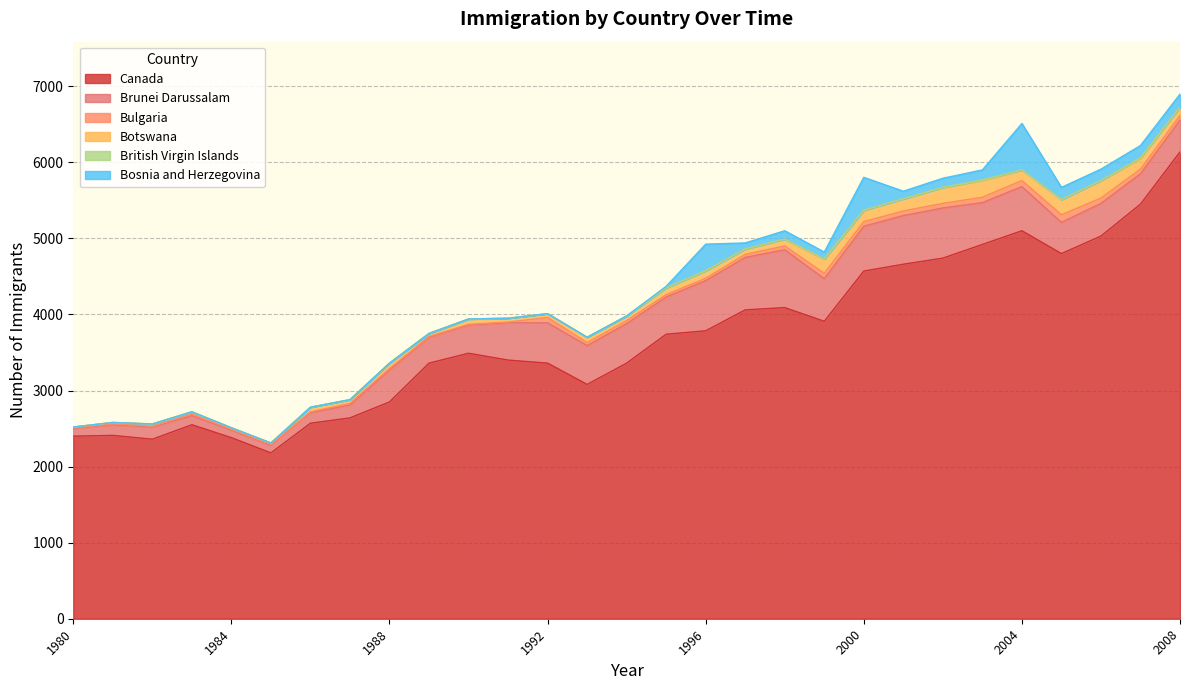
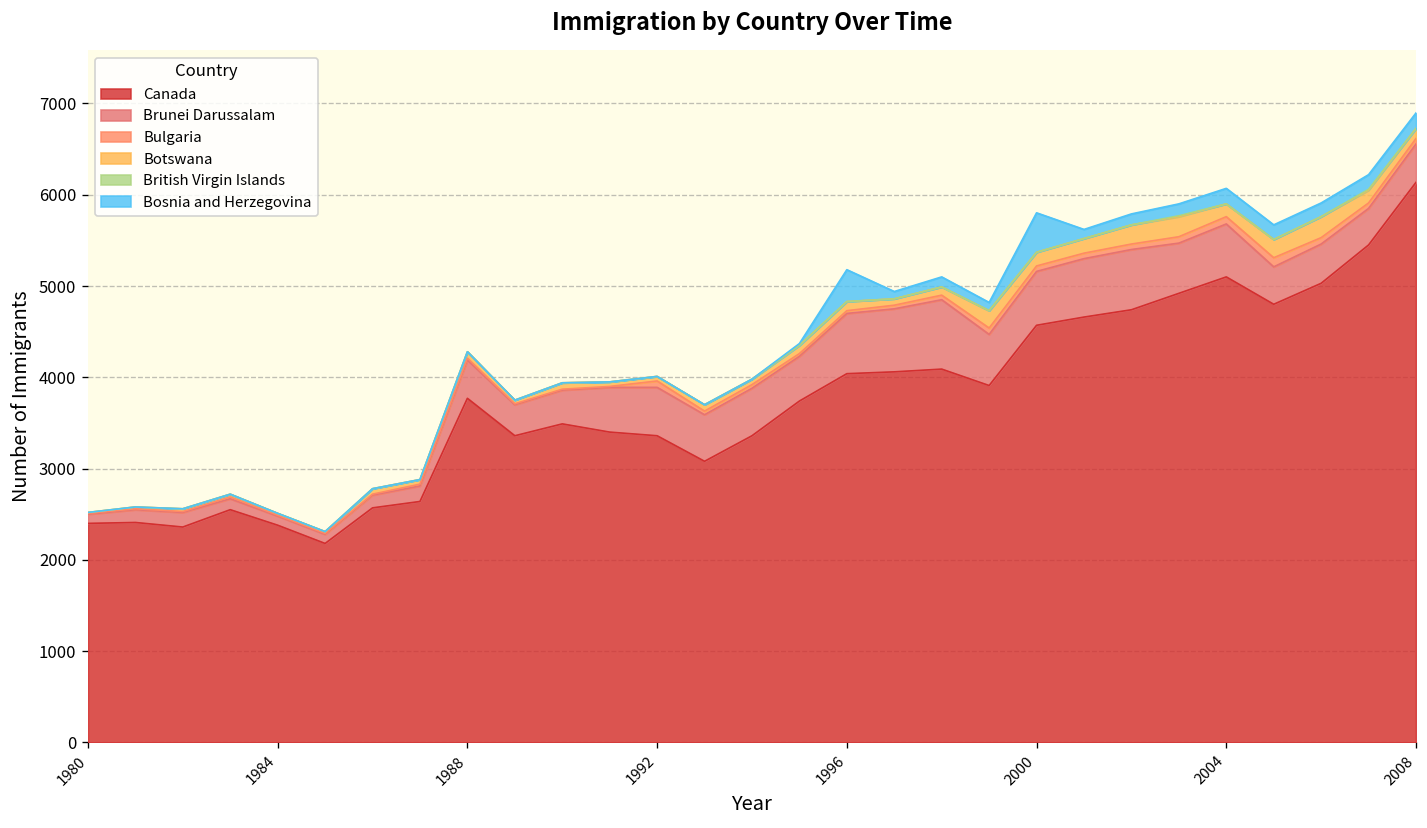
Canada, 1988: 2900 -> 3800
Canada, 1996: 3800 -> 4000
Bosnia and Herzegovina, 2004: 600 -> 200
